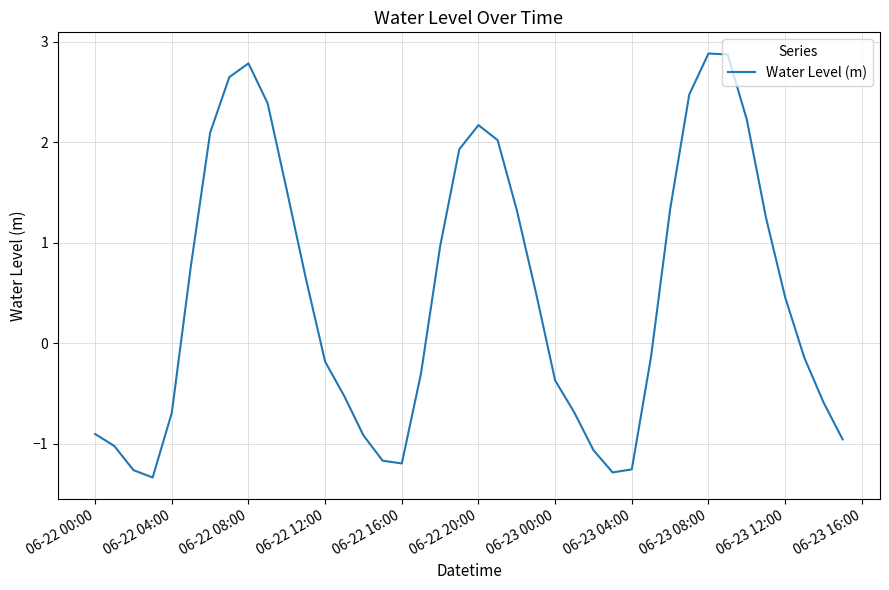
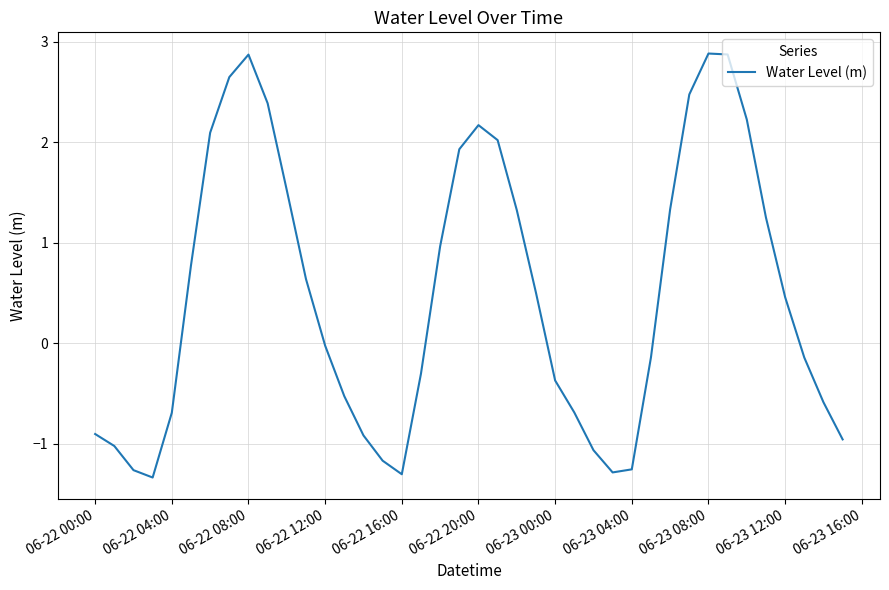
06-22 08:00: 2.78 -> 2.87
06-22 12:00: -0.18 -> -0.02
06-22 16:00: -1.19 -> -1.30
